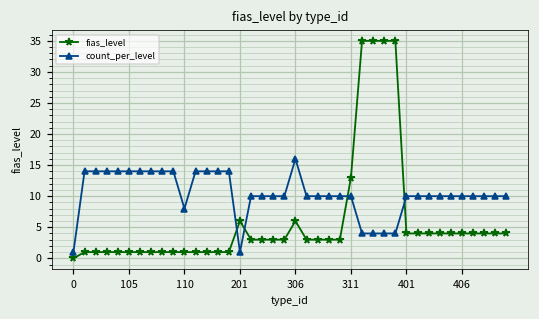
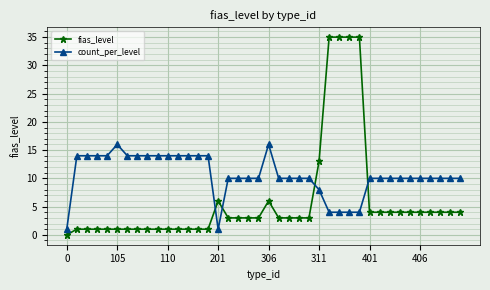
count_per_level, 105: 14 -> 16
count_per_level, 110: 8 -> 14
count_per_level, 311: 10 -> 8
